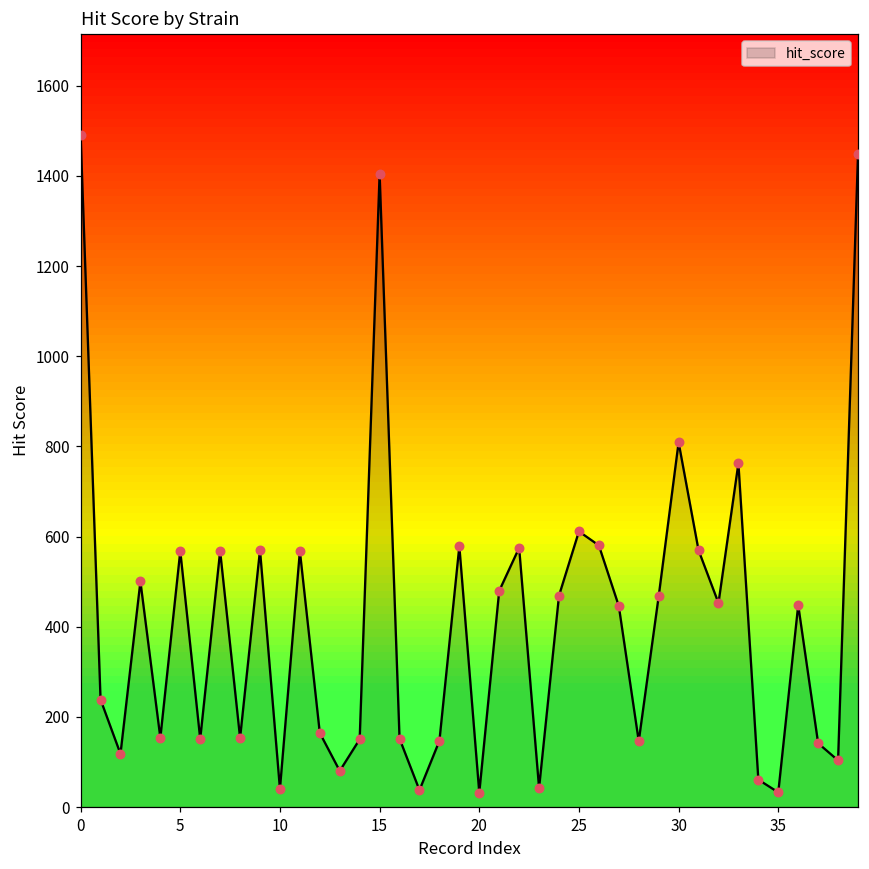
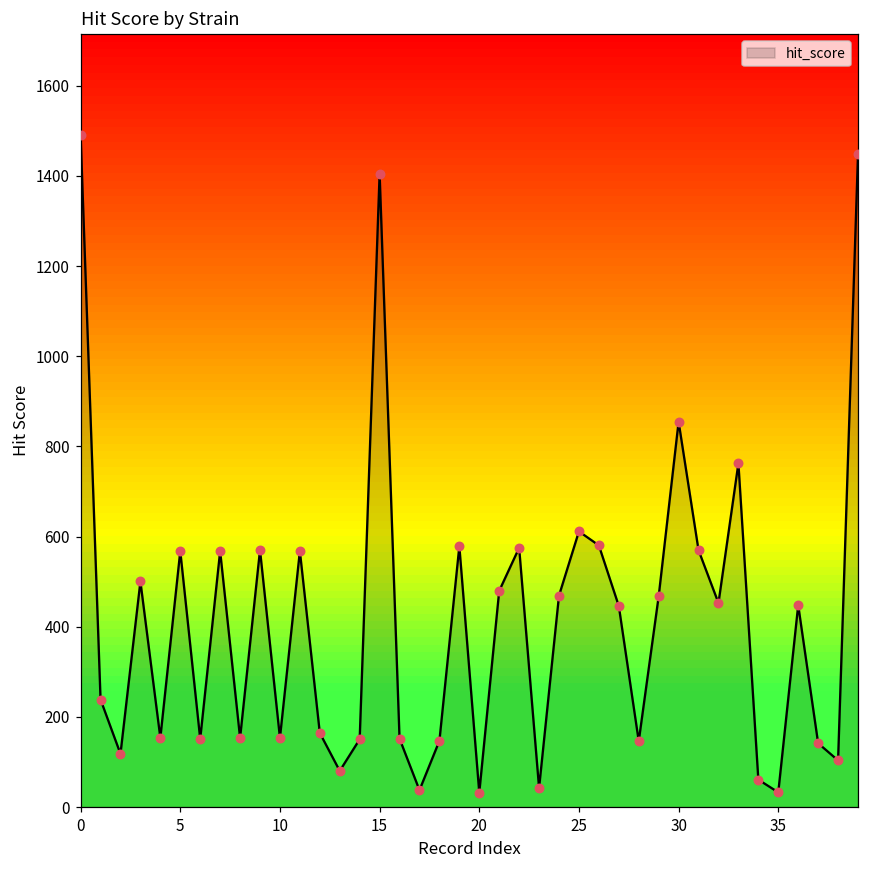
10: 40 -> 150
30: 810 -> 850
